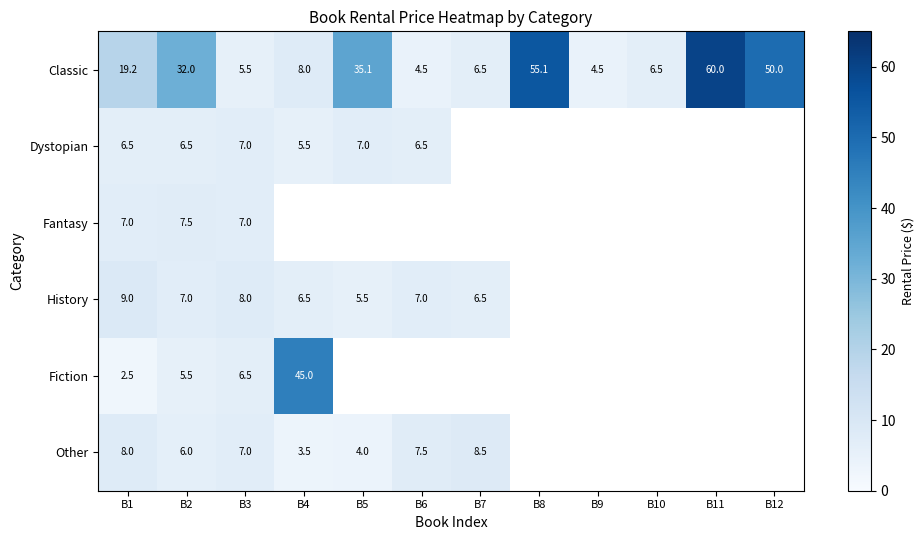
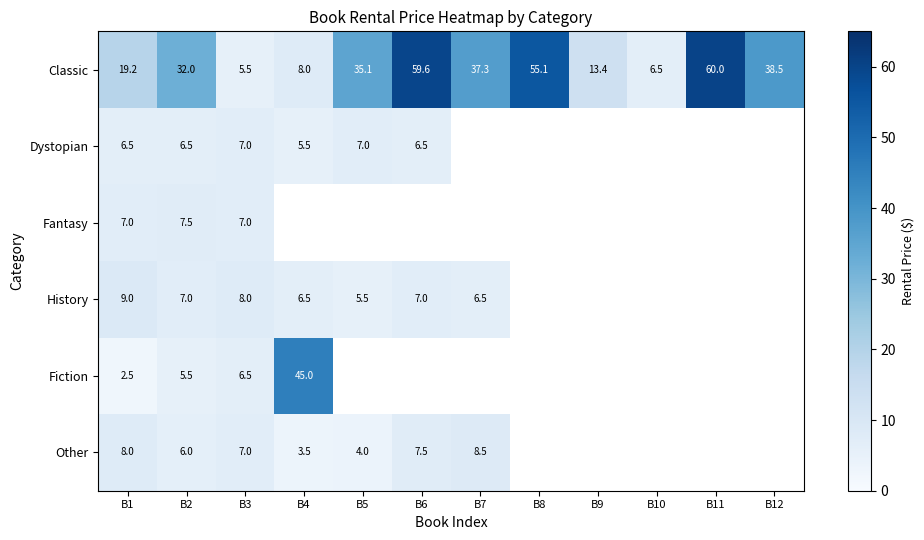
Classic, B6: 4.5 -> 59.6
Classic, B7: 6.5 -> 37.3
Classic, B9: 4.5 -> 13.4
Classic, B12: 50.0 -> 38.5
